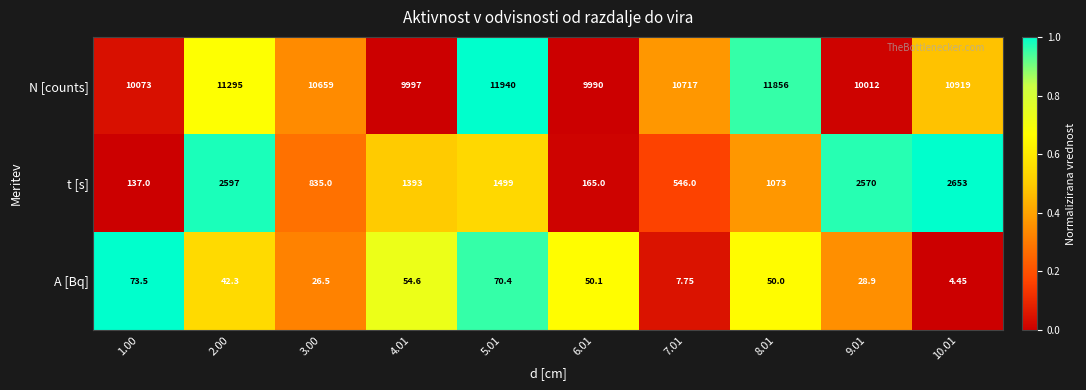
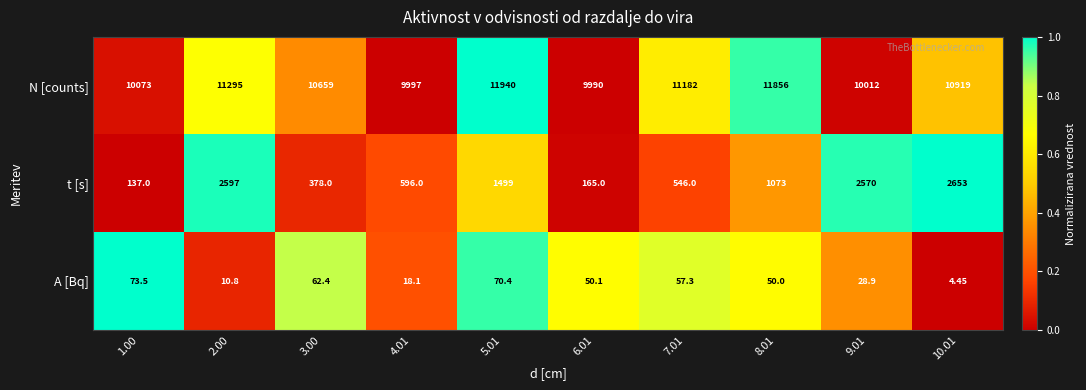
N [counts], 7.01: 10717 -> 11182
t [s], 3.00: 835.0 -> 378.0
t [s], 4.01: 1393 -> 596.0
A [Bq], 2.00: 42.3 -> 10.8
A [Bq], 3.00: 26.5 -> 62.4
A [Bq], 4.01: 54.6 -> 18.1
A [Bq], 7.01: 7.75 -> 57.3
